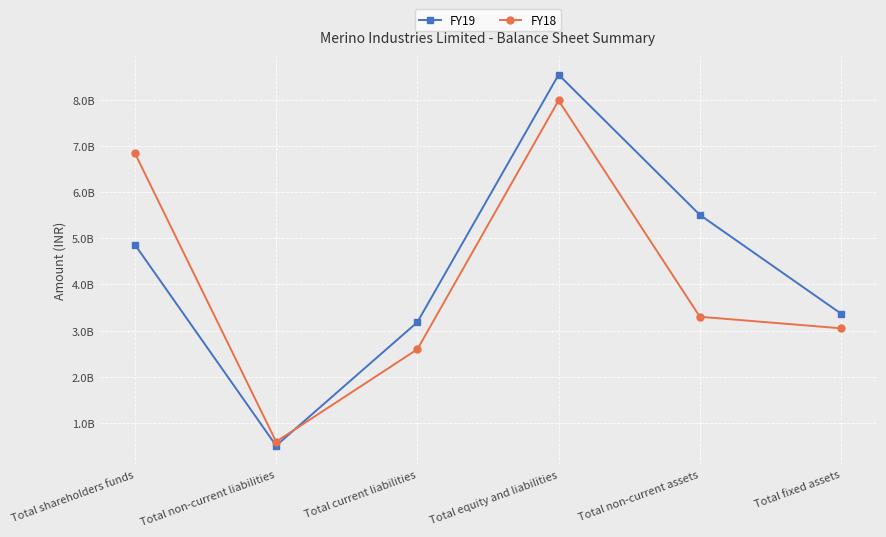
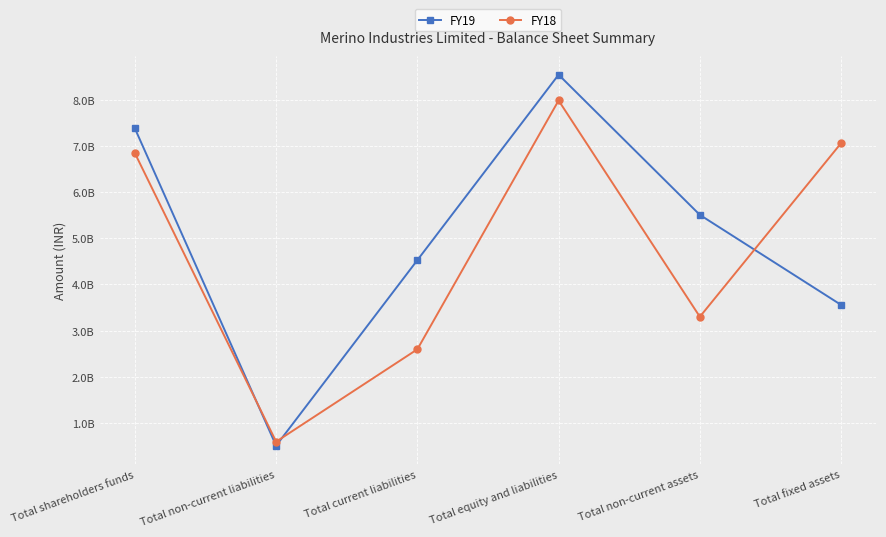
FY19, Total shareholders funds: 4900000000 -> 7400000000
FY19, Total current liabilities: 3200000000 -> 4500000000
FY19, Total fixed assets: 3400000000 -> 3600000000
FY18, Total fixed assets: 3000000000 -> 7100000000
